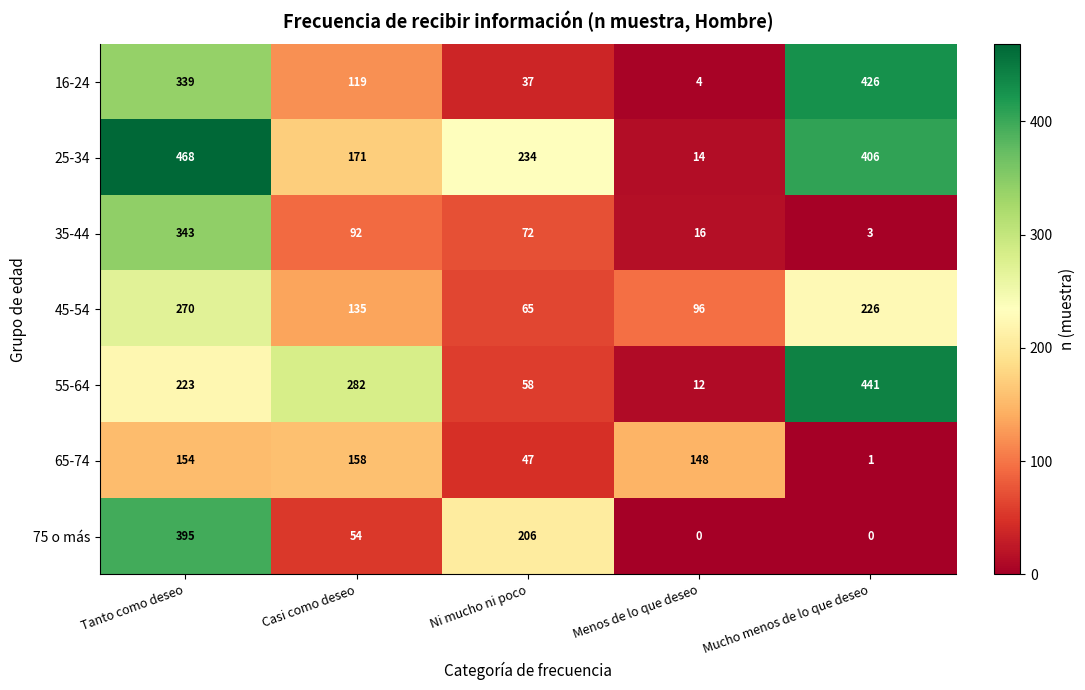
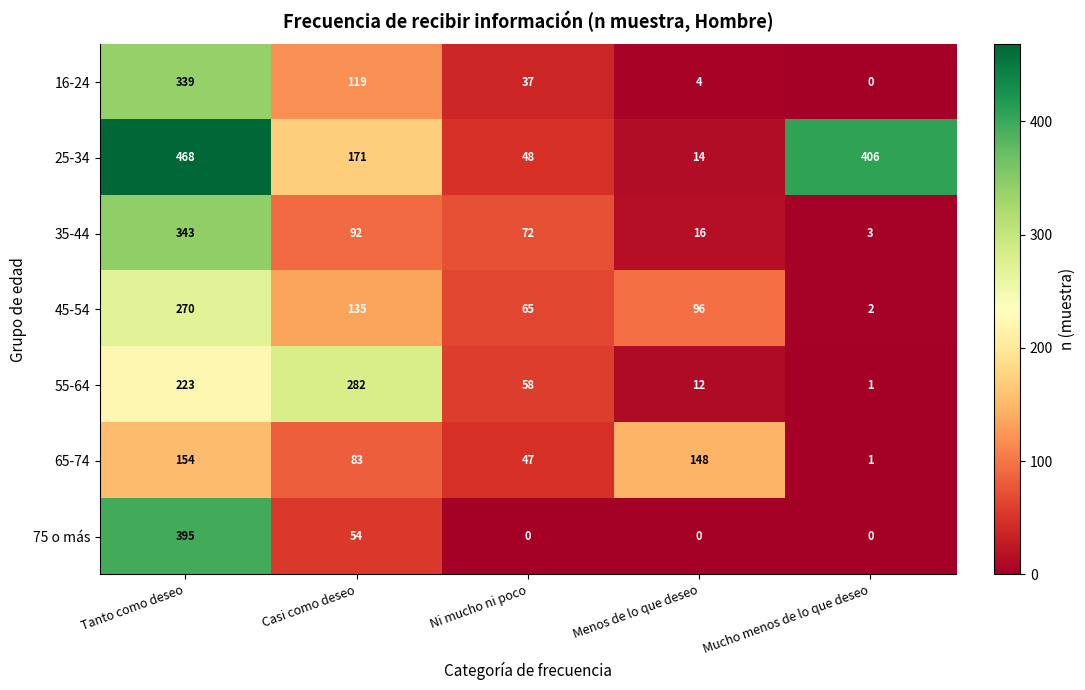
16-24, Mucho menos de lo que deseo: 426 -> 0
25-34, Ni mucho ni poco: 234 -> 48
45-54, Mucho menos de lo que deseo: 226 -> 2
55-64, Mucho menos de lo que deseo: 441 -> 1
65-74, Casi como deseo: 158 -> 83
75 o más, Ni mucho ni poco: 206 -> 0
